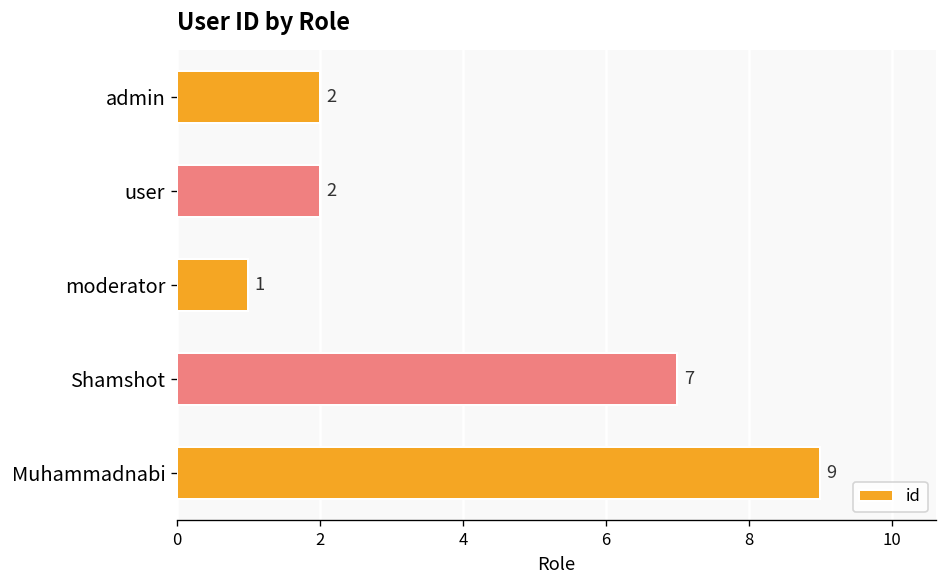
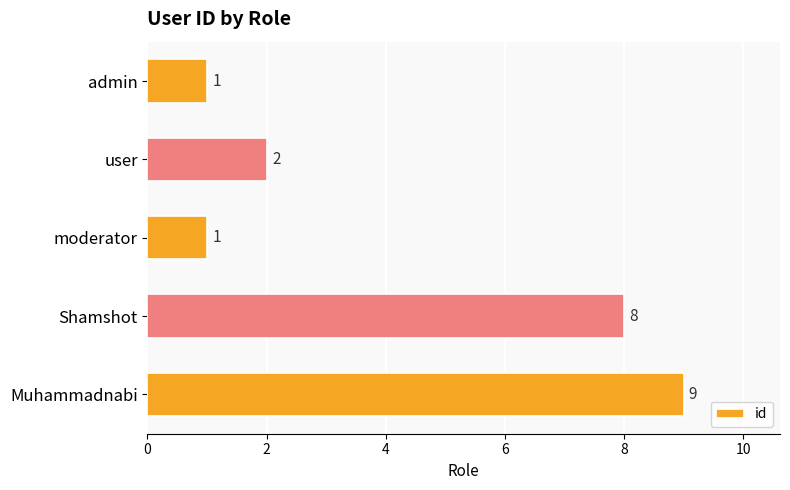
admin: 2 -> 1
Shamshot: 7 -> 8
